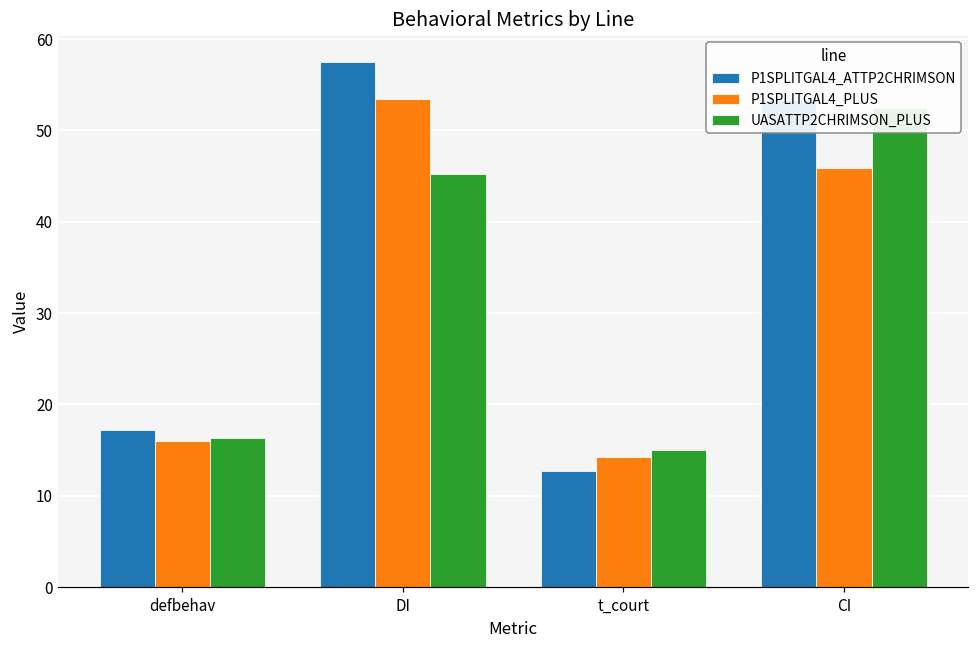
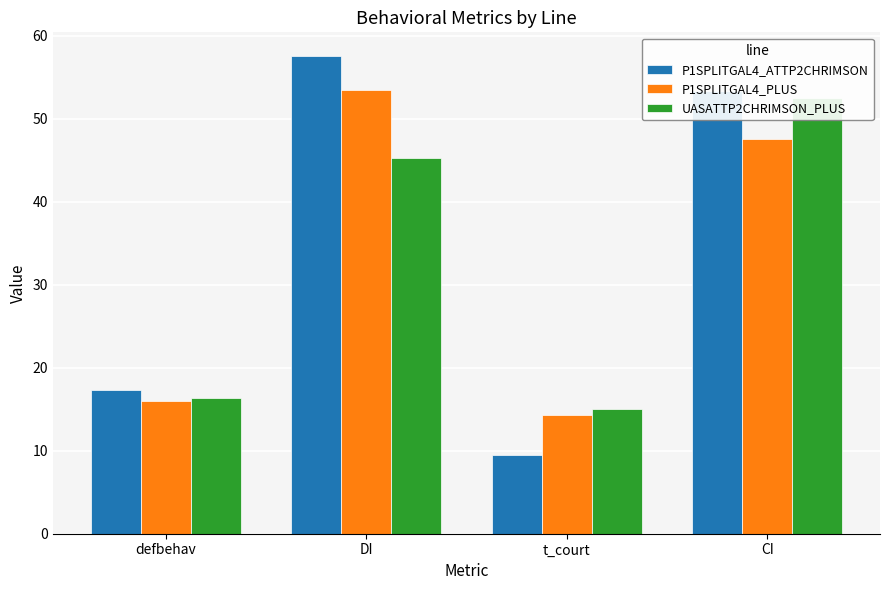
P1SPLITGAL4_ATTP2CHRIMSON, t_court: 13 -> 10
P1SPLITGAL4_PLUS, CI: 46 -> 48
